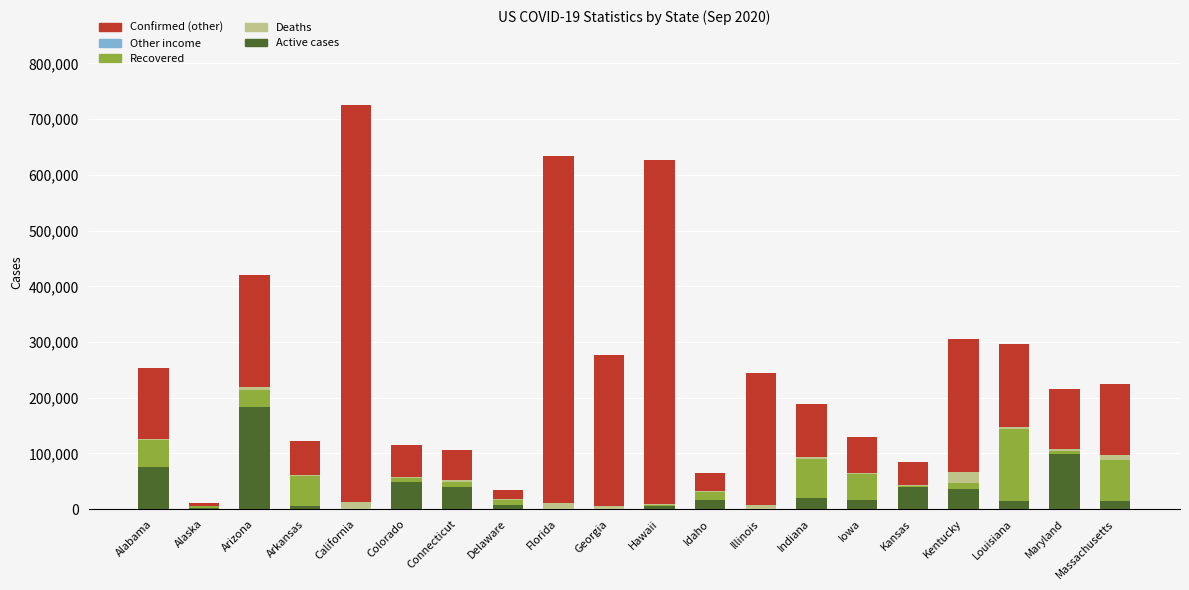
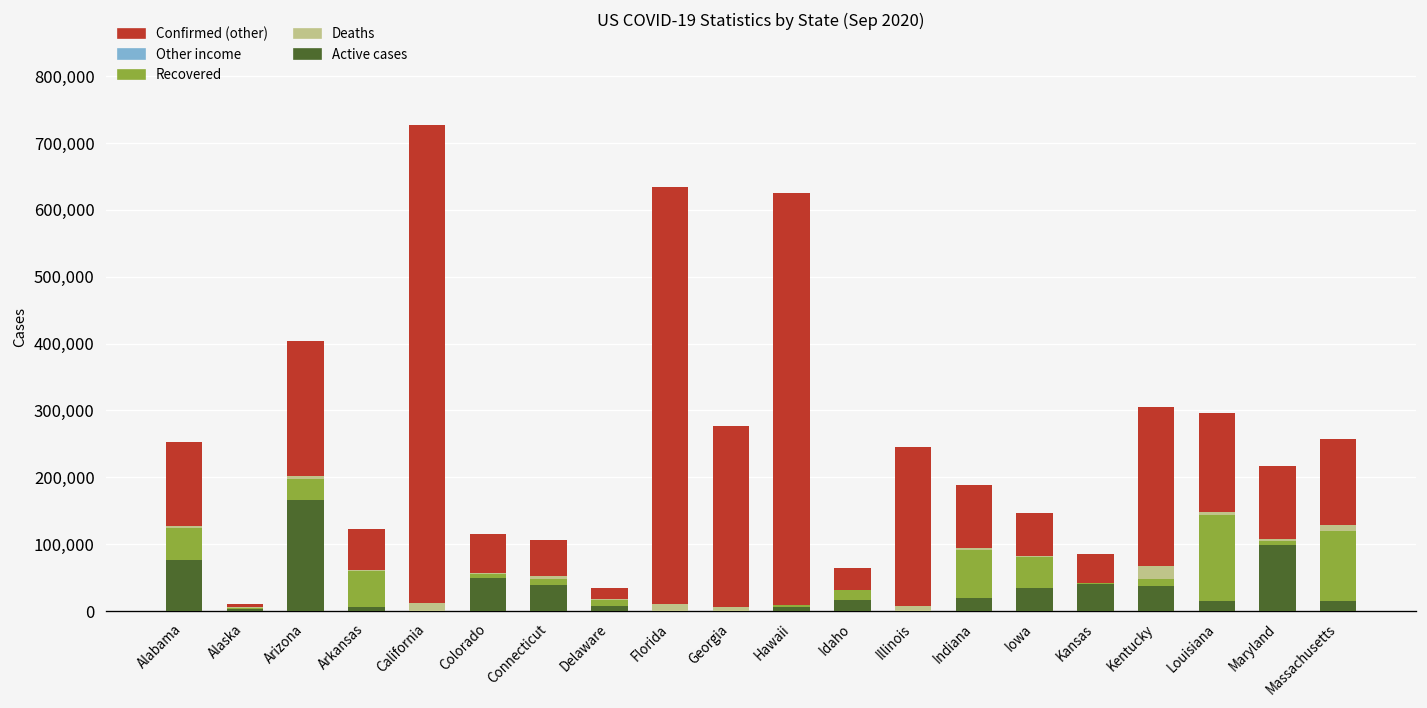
Active cases, Arizona: 180,000 -> 170,000
Active cases, Iowa: 20,000 -> 30,000
Recovered, Massachusetts: 70,000 -> 100,000
